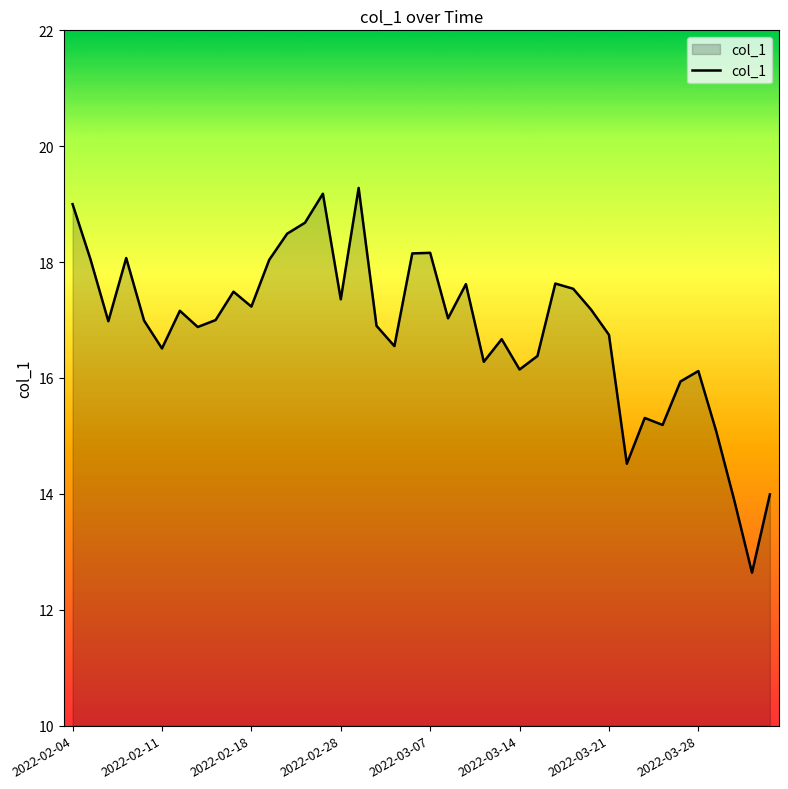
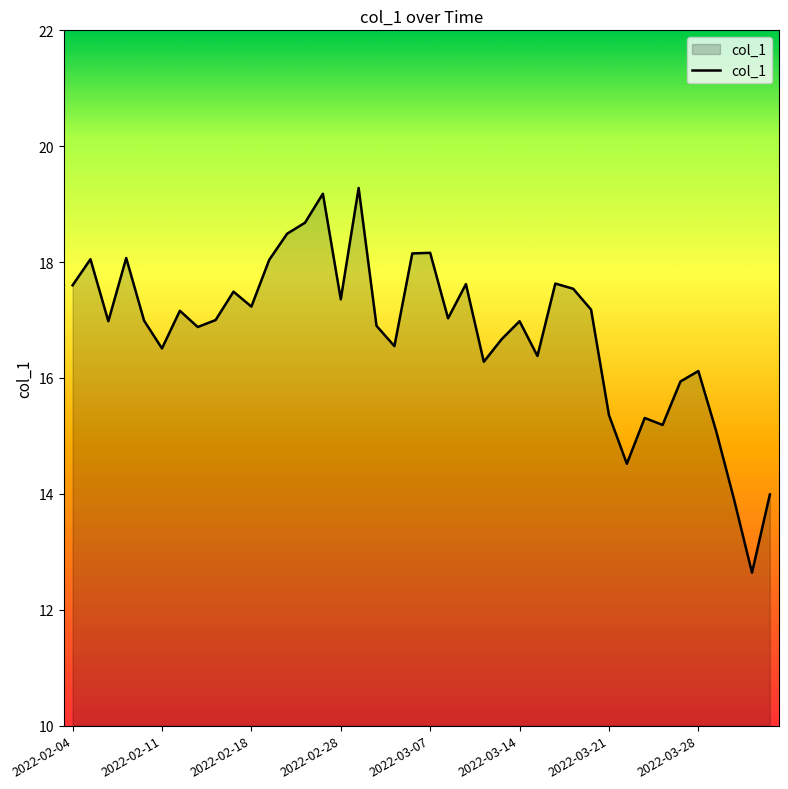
2022-02-04: 19.0 -> 17.6
2022-03-14: 16.1 -> 17.0
2022-03-21: 16.7 -> 15.4
